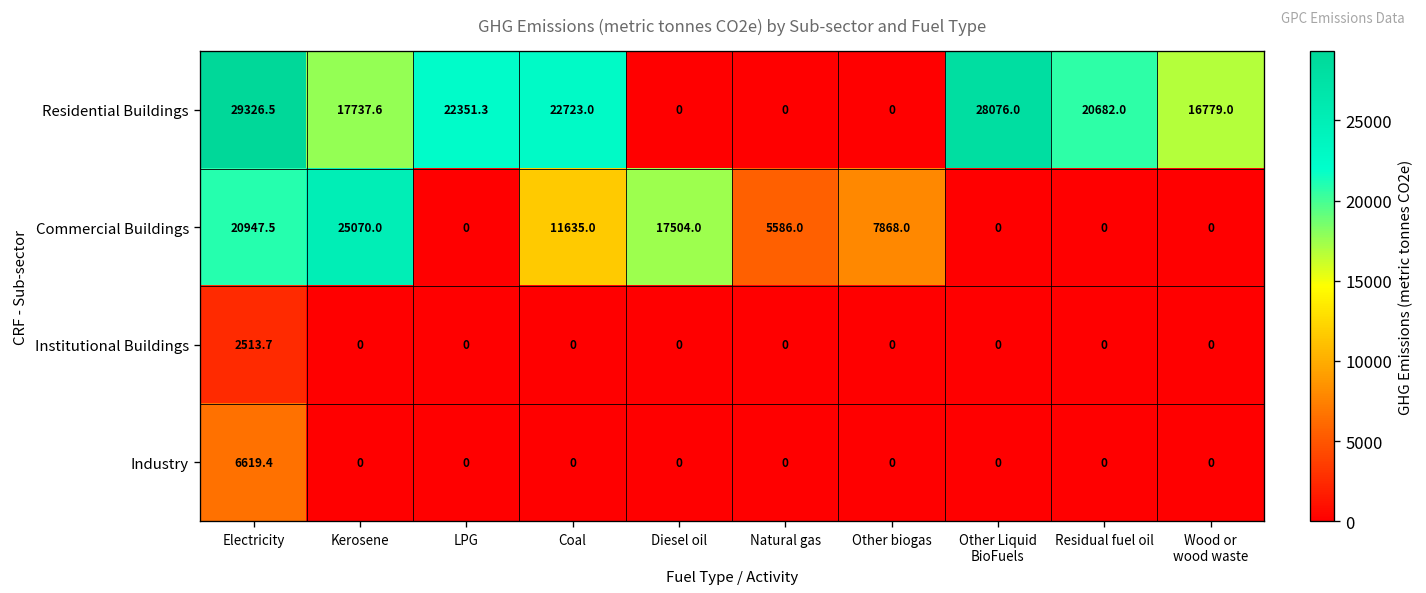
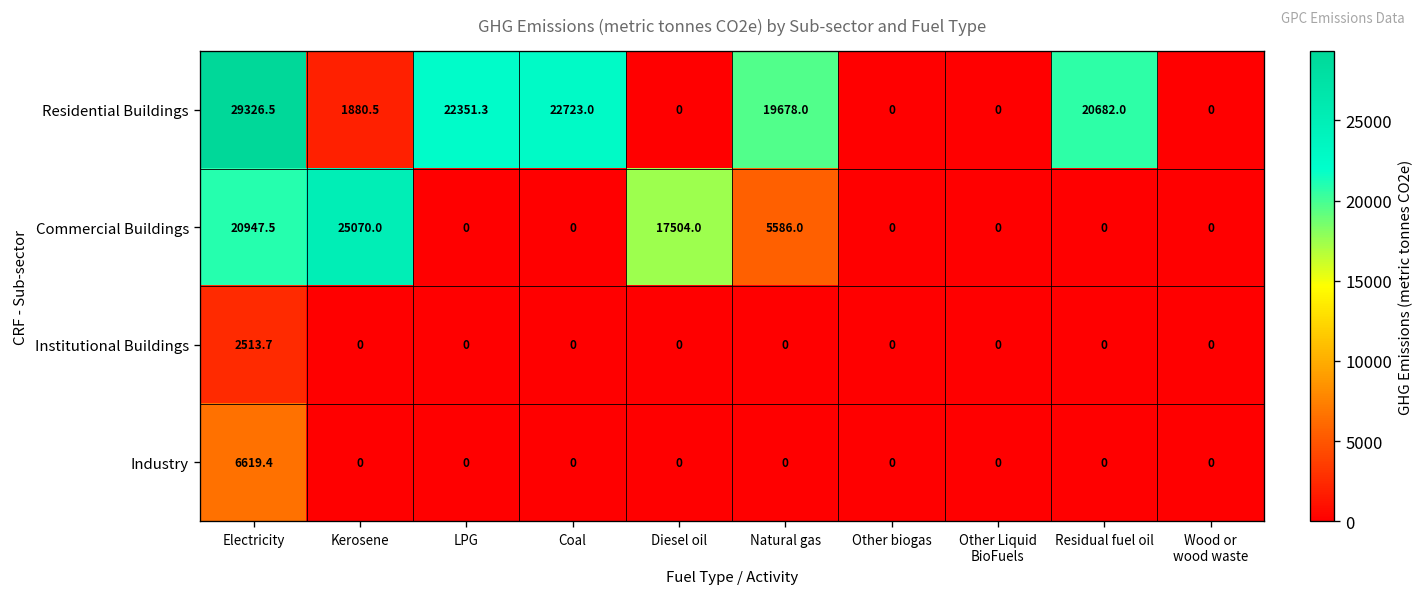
Residential Buildings, Kerosene: 17737.6 -> 1880.5
Residential Buildings, Natural gas: 0 -> 19678.0
Residential Buildings, Other Liquid BioFuels: 28076.0 -> 0
Residential Buildings, Wood or wood waste: 16779.0 -> 0
Commercial Buildings, Coal: 11635.0 -> 0
Commercial Buildings, Other biogas: 7868.0 -> 0
